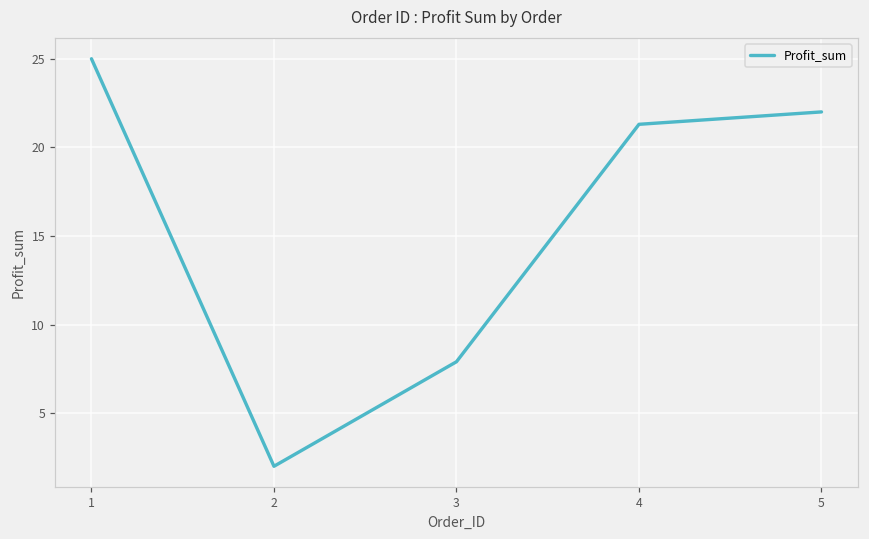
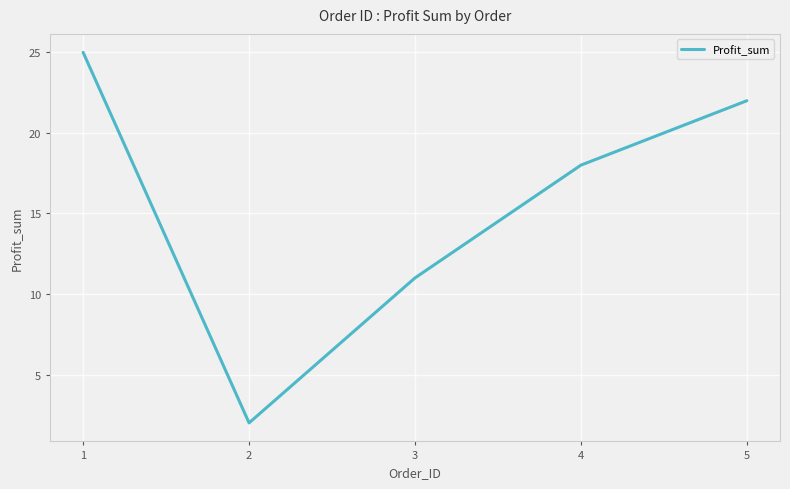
3: 7.9 -> 11.0
4: 21.3 -> 18.0
